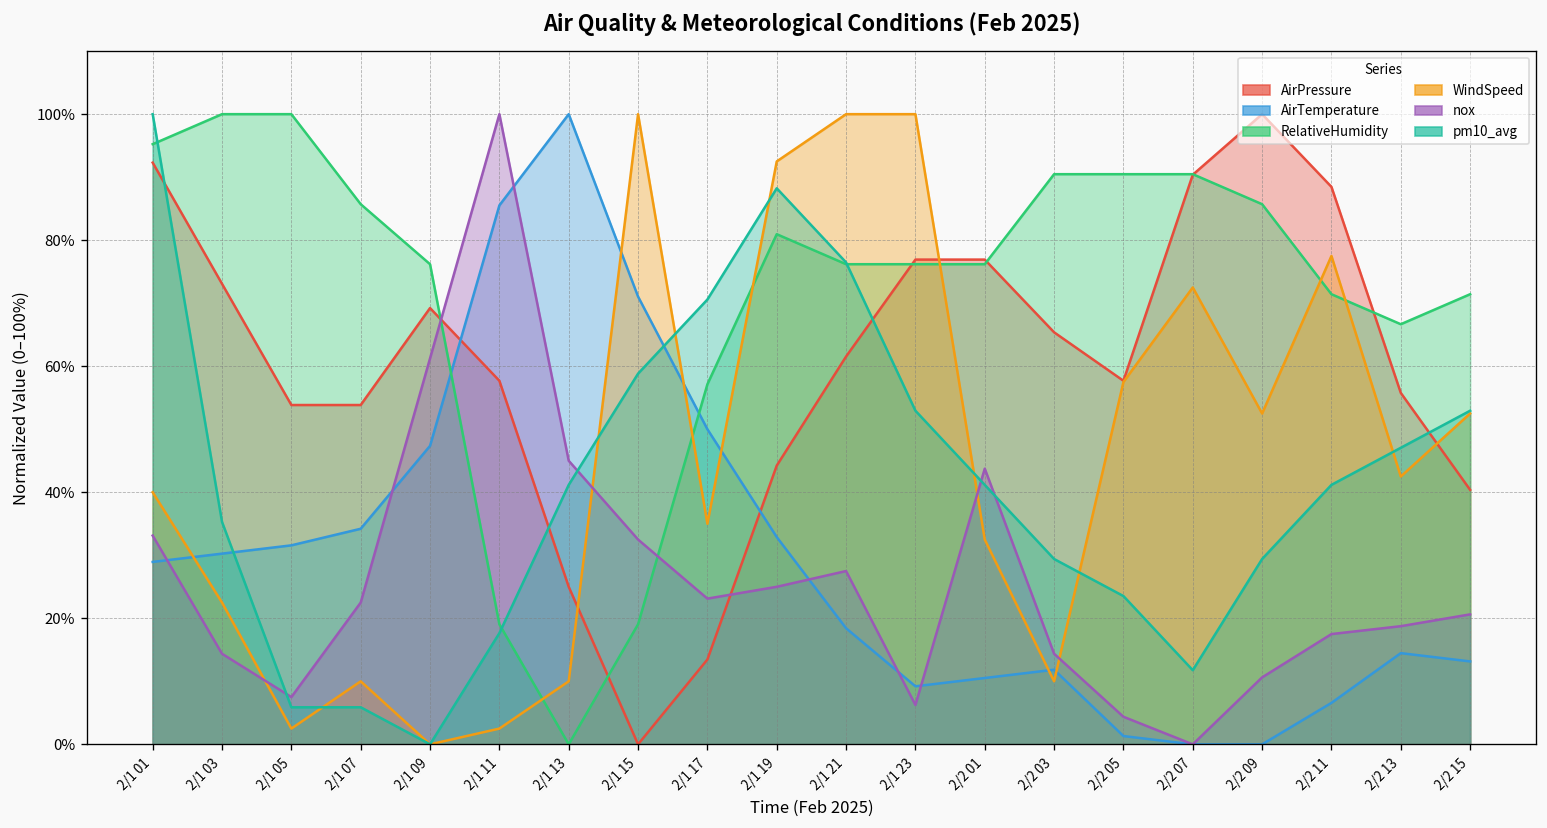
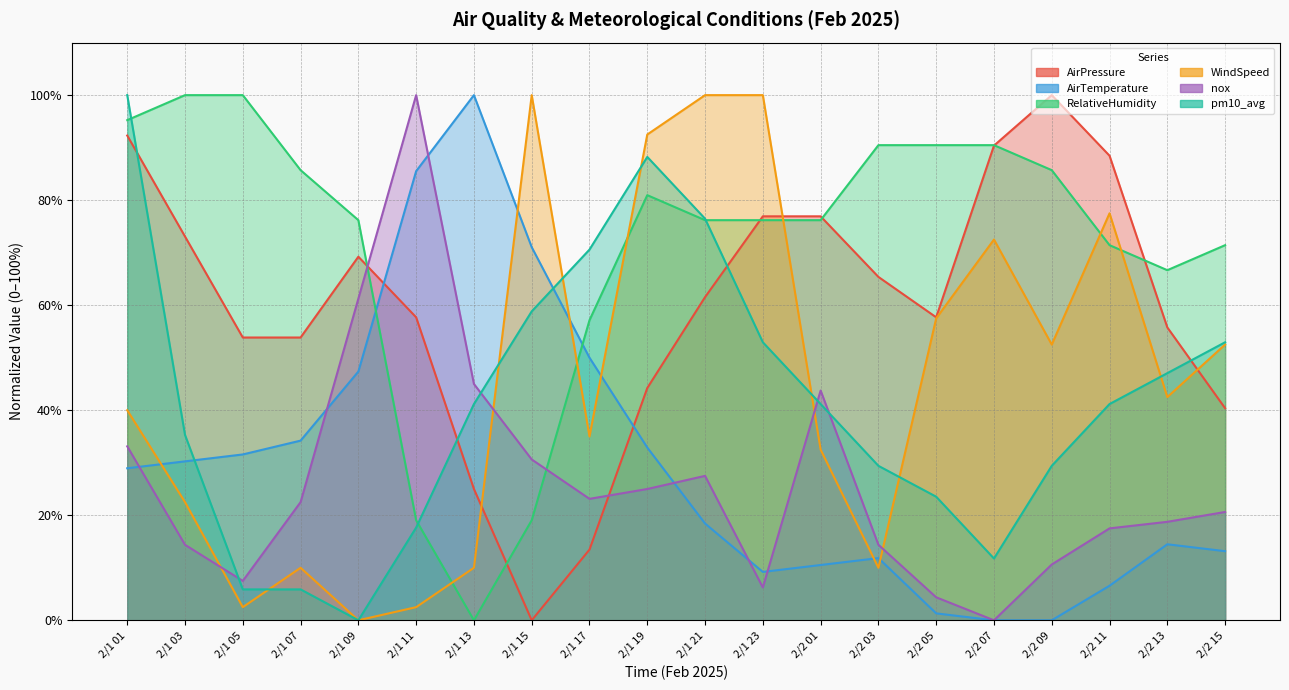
nox, 2/1 15: 33% -> 31%
